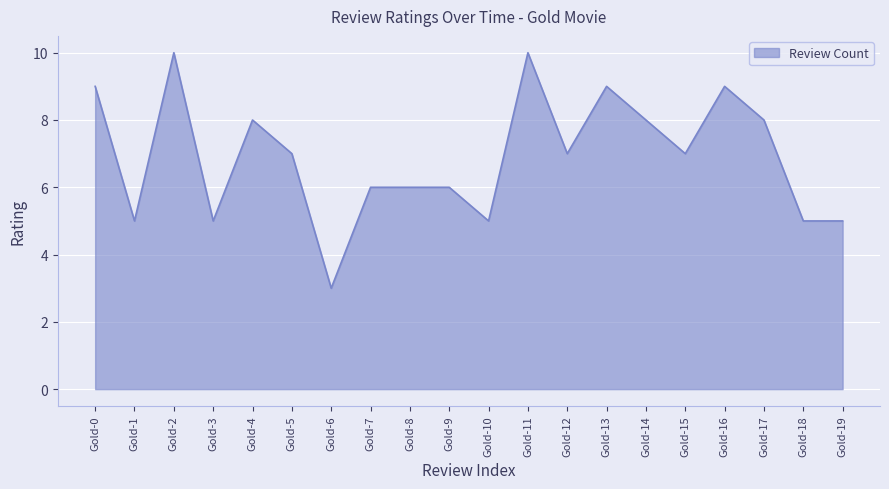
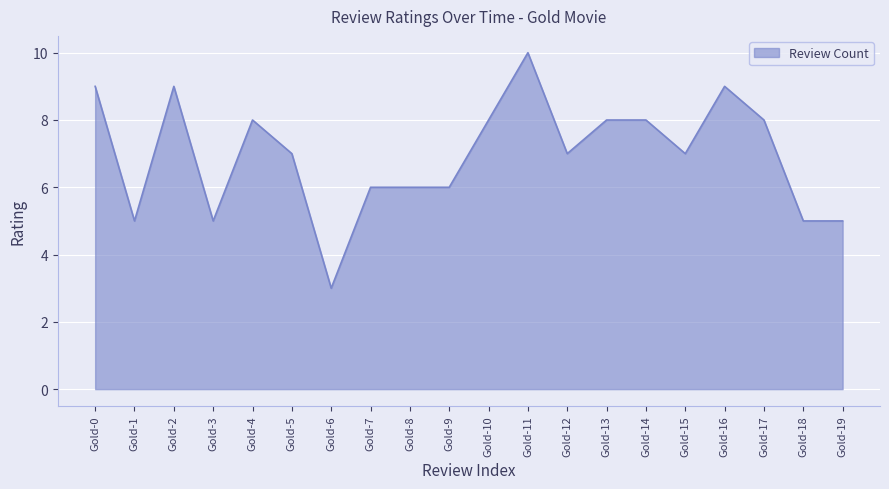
Gold-2: 10 -> 9
Gold-10: 5 -> 8
Gold-13: 9 -> 8
